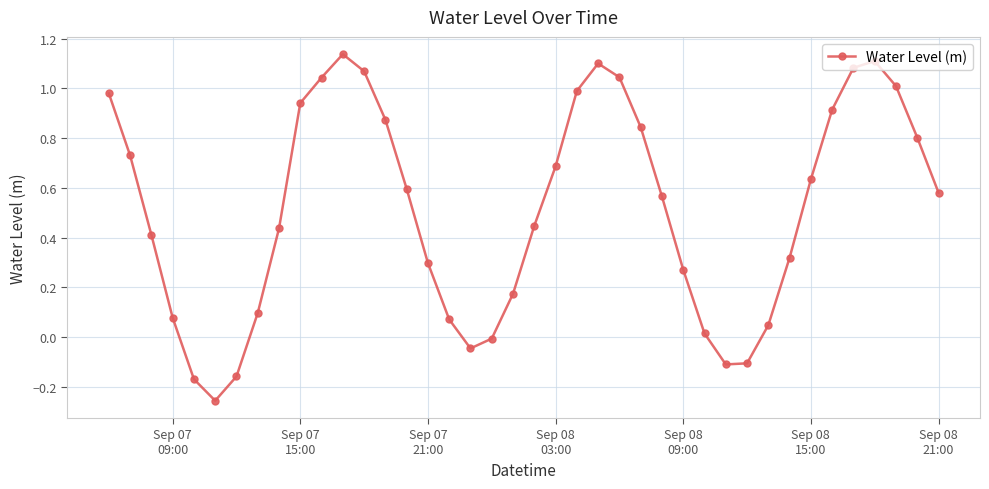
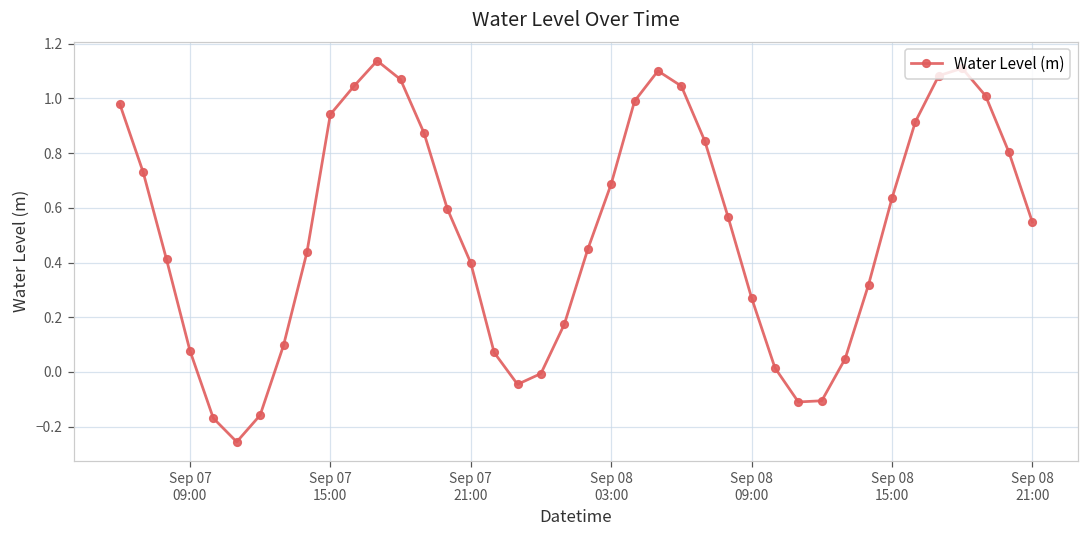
Sep 07 21:00: 0.30 -> 0.40
Sep 08 21:00: 0.58 -> 0.55
